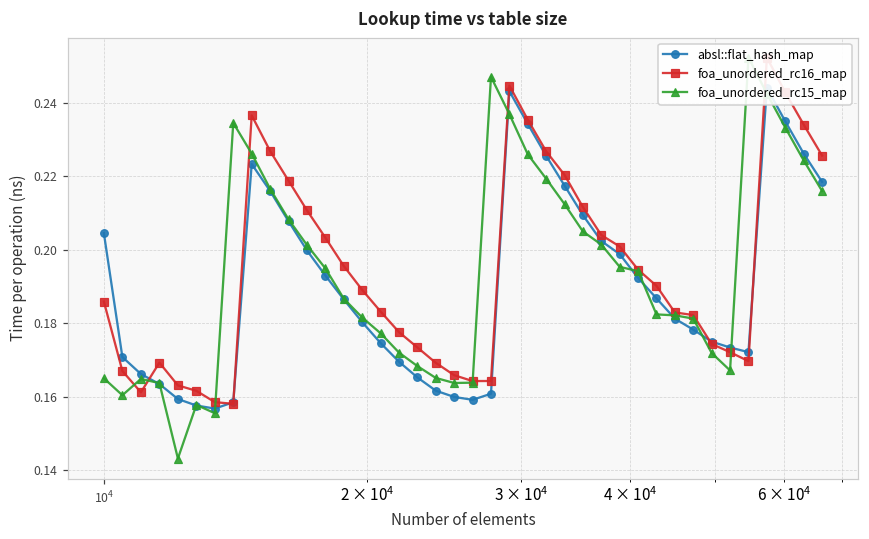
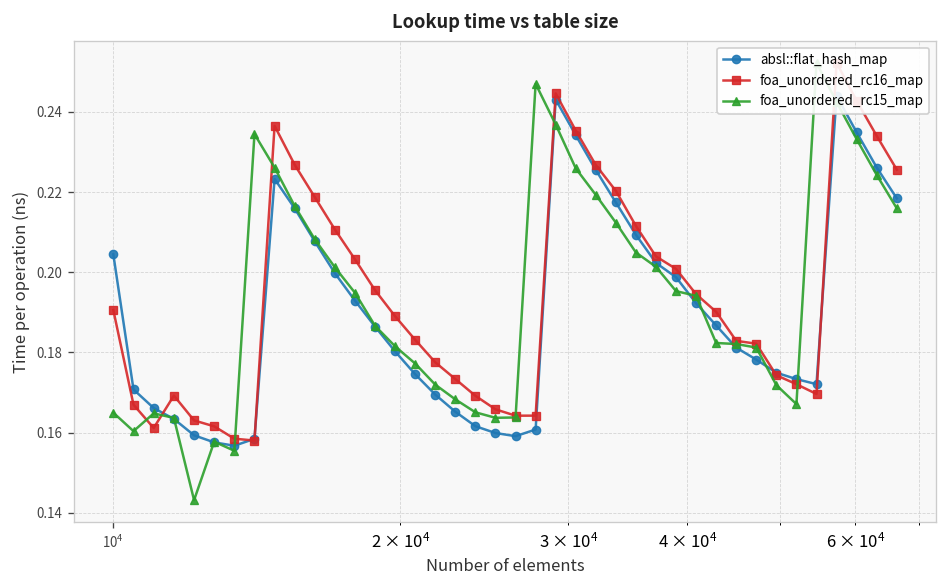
foa_unordered_rc16_map, 10^4: 0.186 -> 0.191
